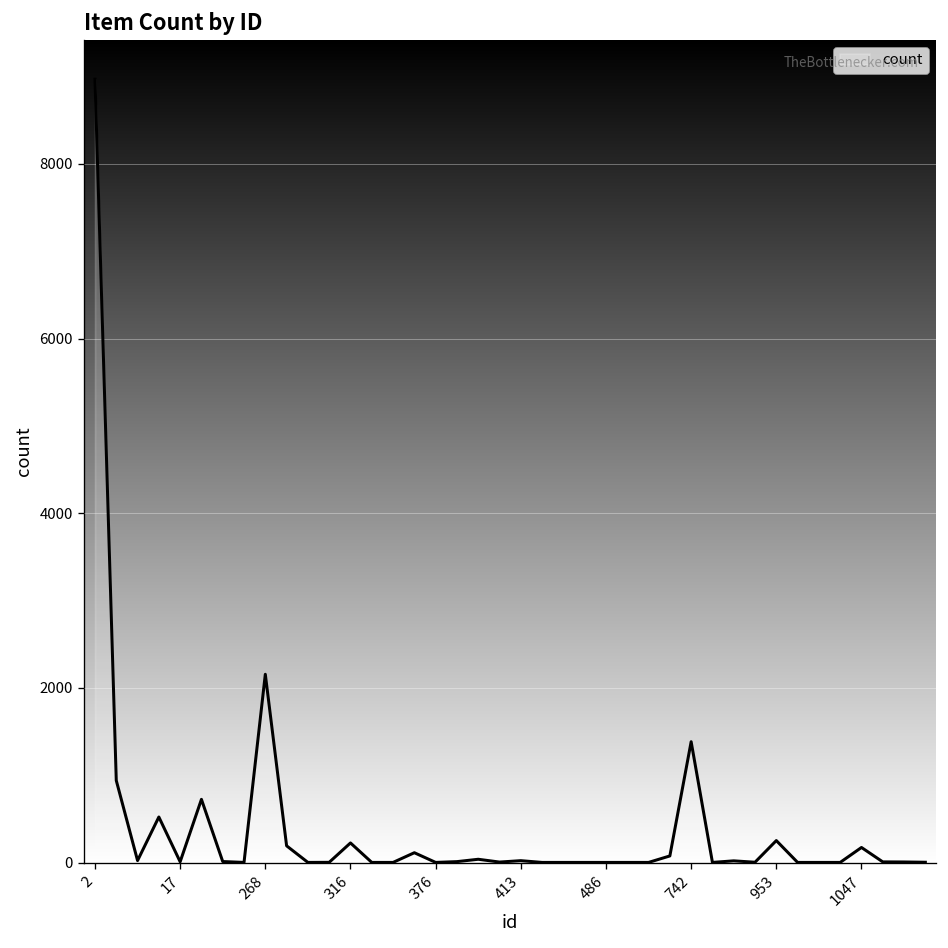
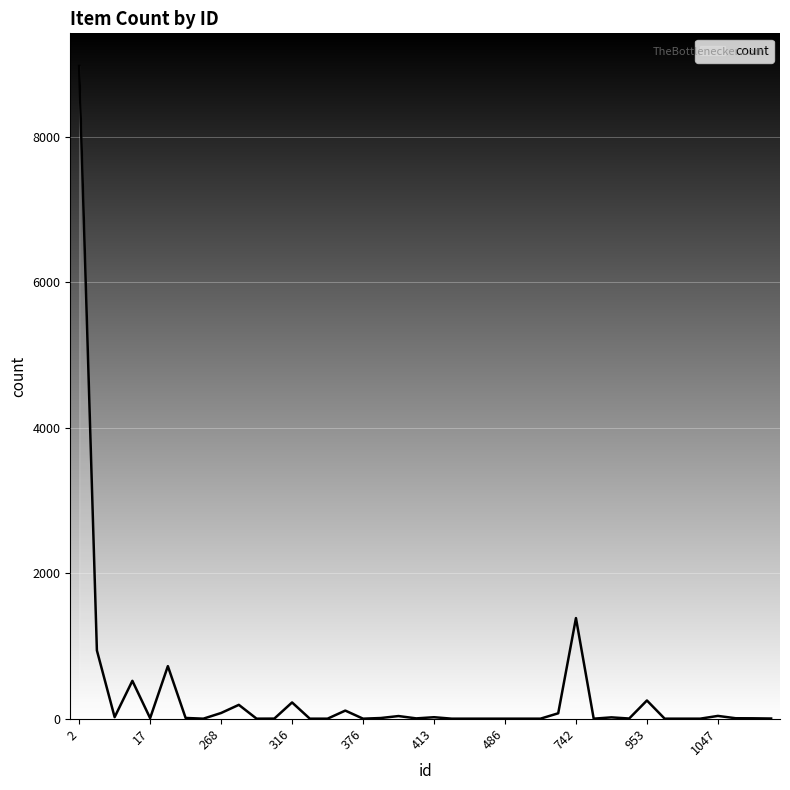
268: 2200 -> 100
1047: 200 -> 0
